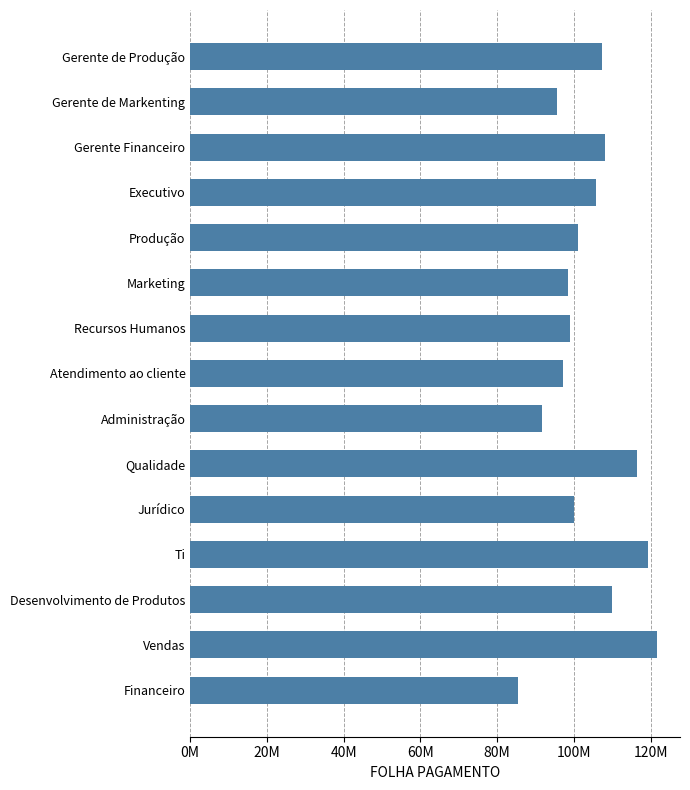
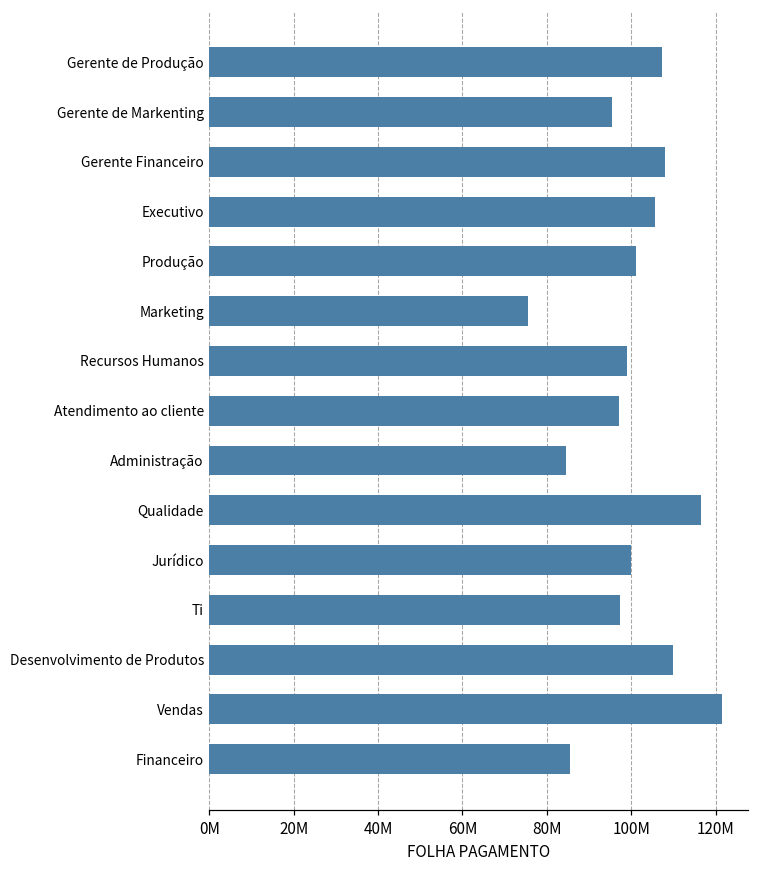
Marketing: 98000000 -> 75000000
Administração: 92000000 -> 84000000
Ti: 119000000 -> 97000000
